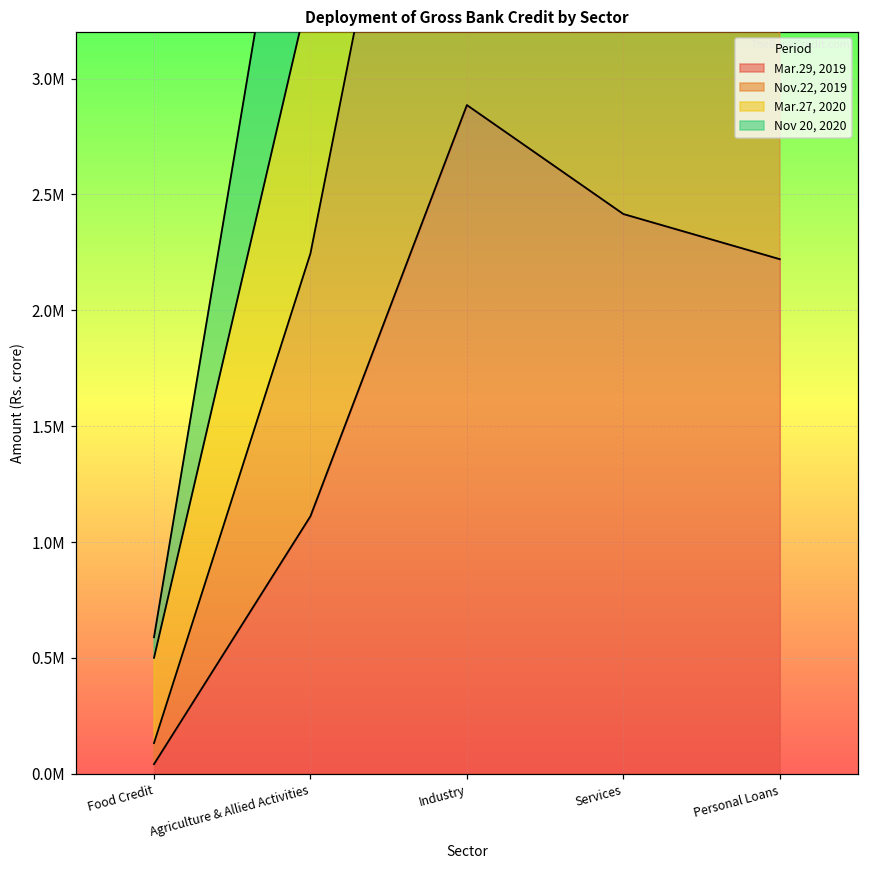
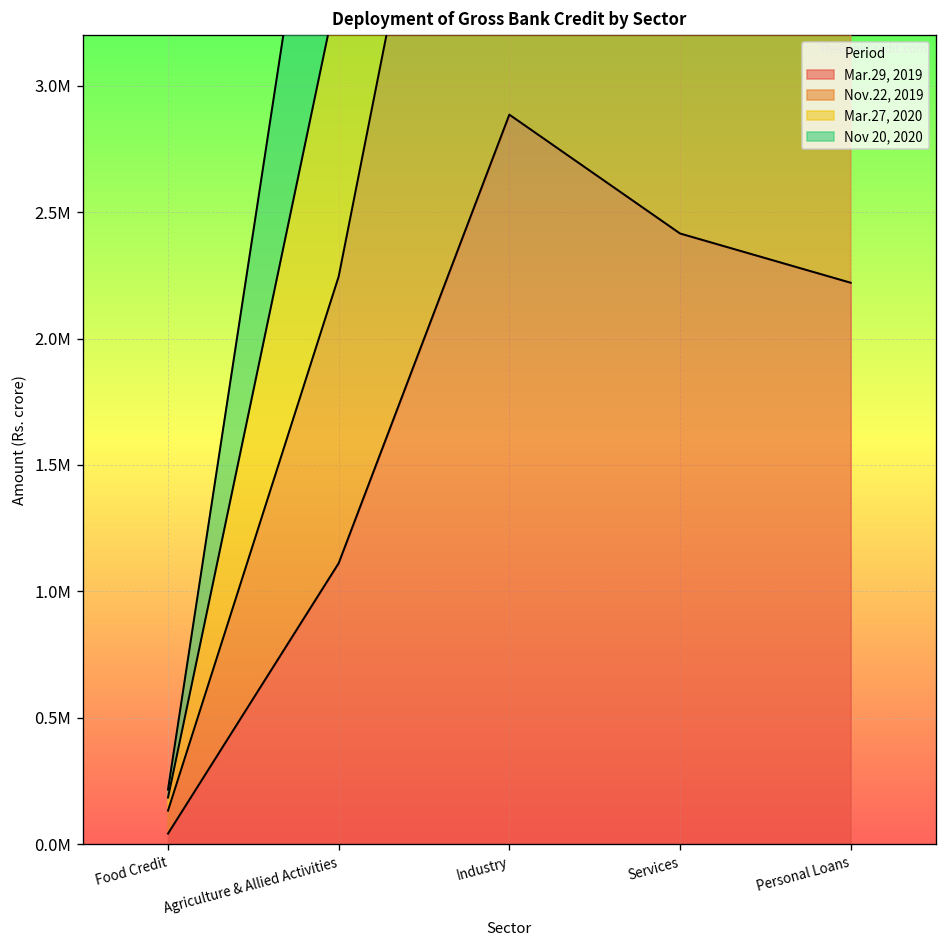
Mar.27, 2020, Food Credit: 370000 -> 50000
Nov 20, 2020, Food Credit: 90000 -> 30000
